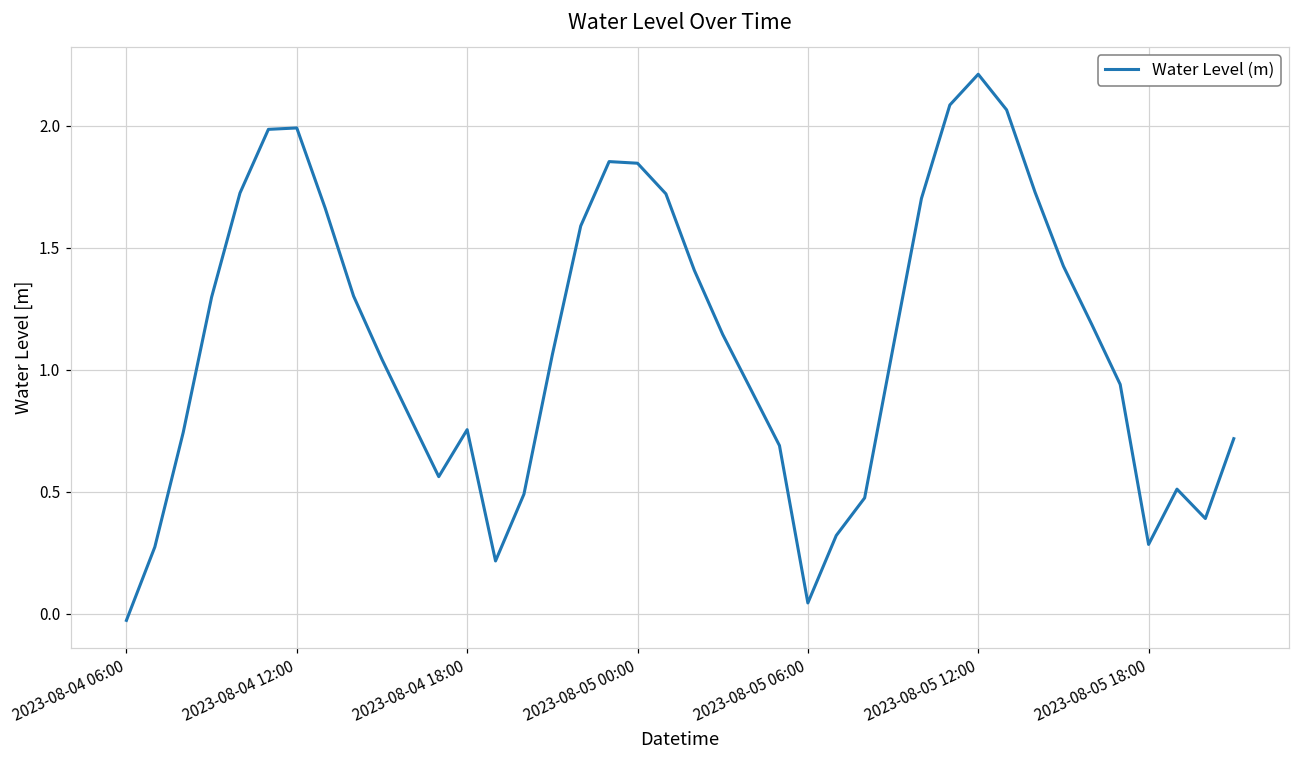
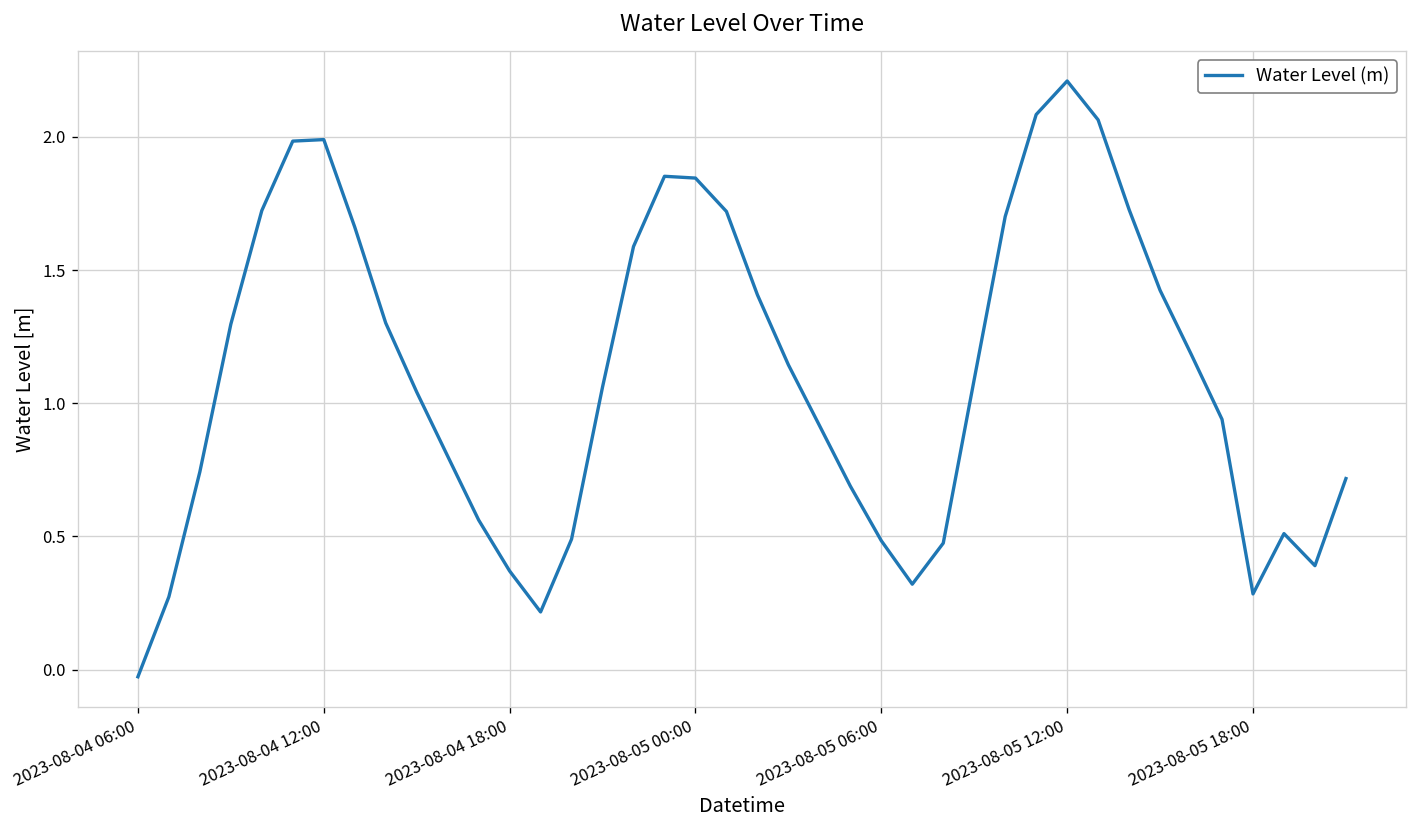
2023-08-04 18:00: 0.75 -> 0.37
2023-08-05 06:00: 0.04 -> 0.48
